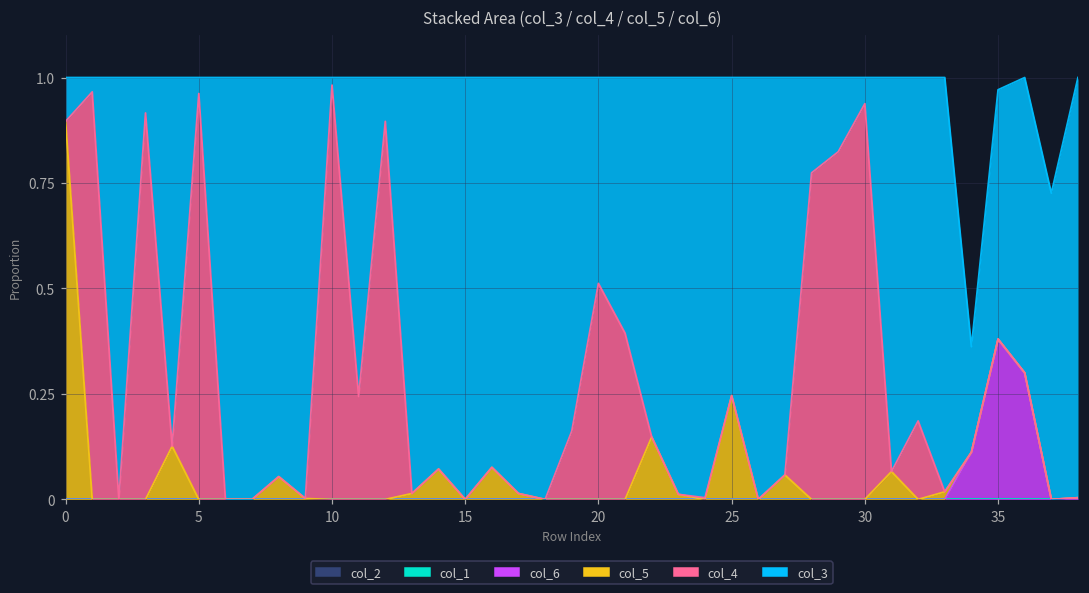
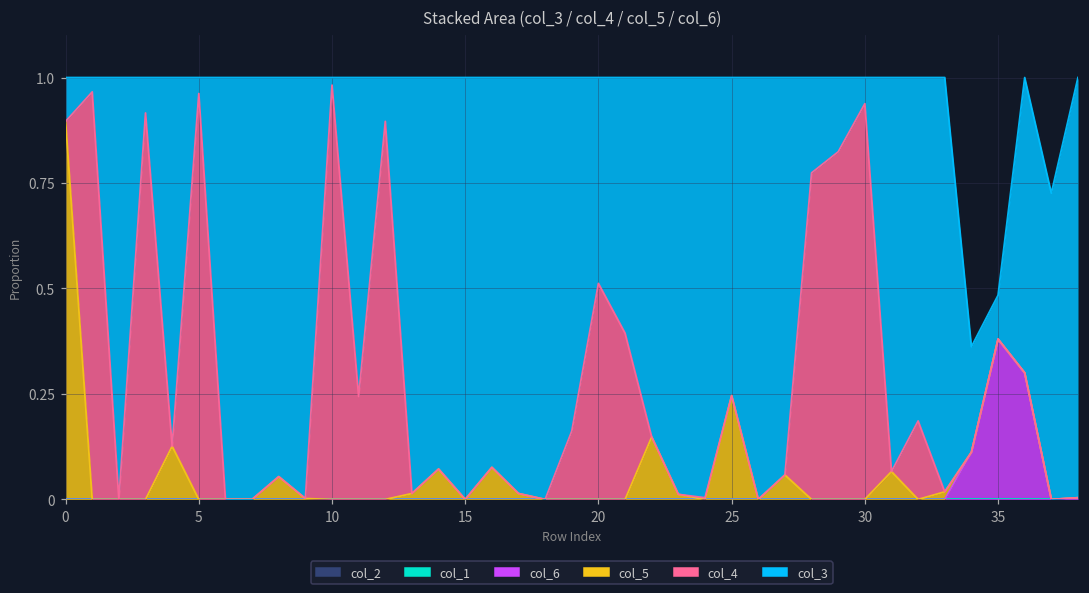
col_3, 35: 0.59 -> 0.10
